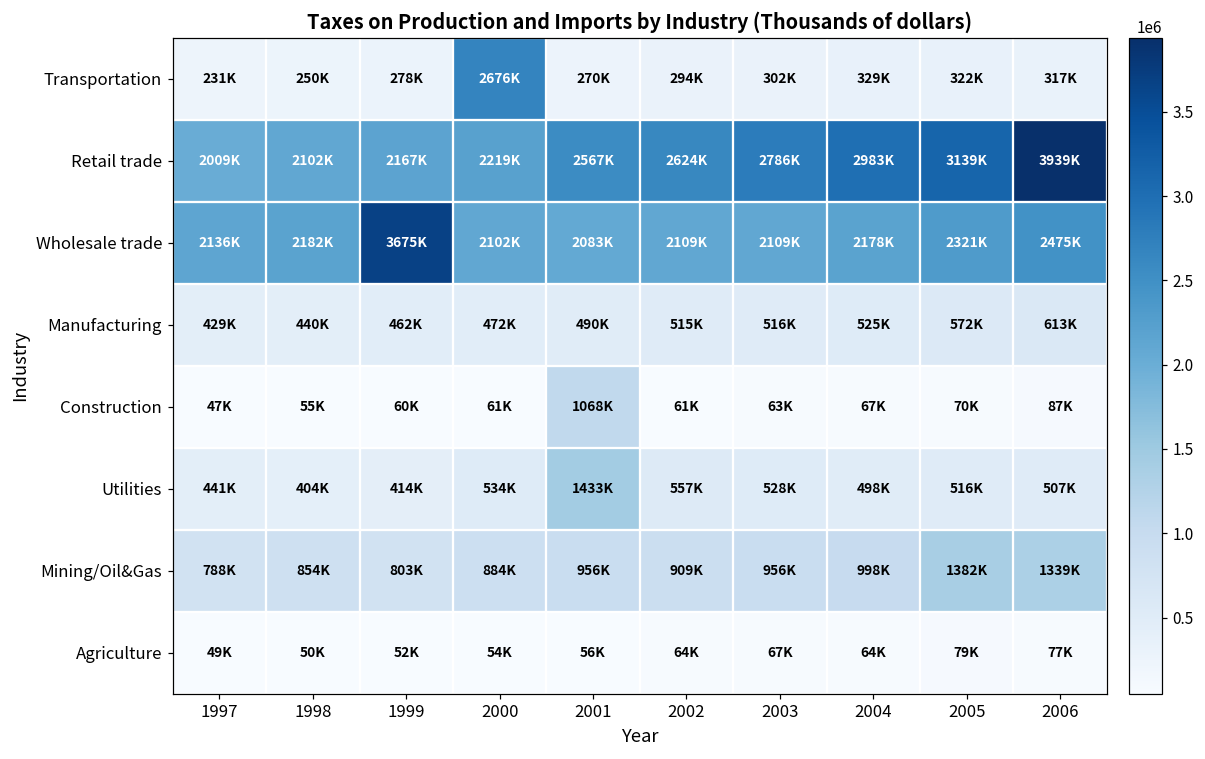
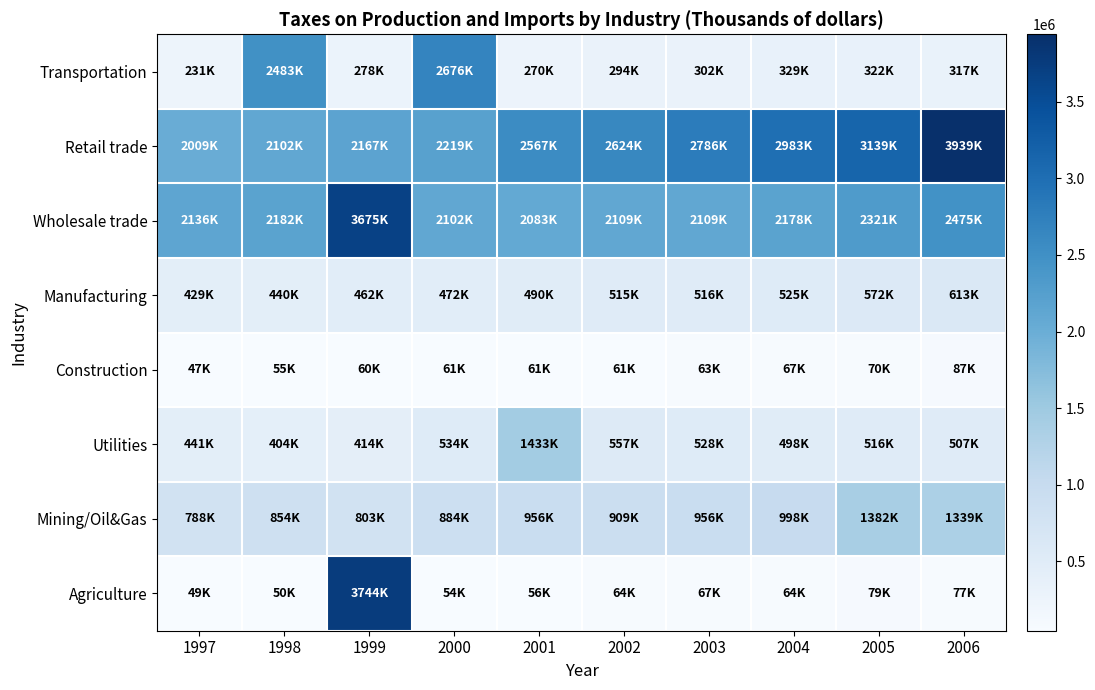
Transportation, 1998: 250K -> 2483K
Construction, 2001: 1068K -> 61K
Agriculture, 1999: 52K -> 3744K
